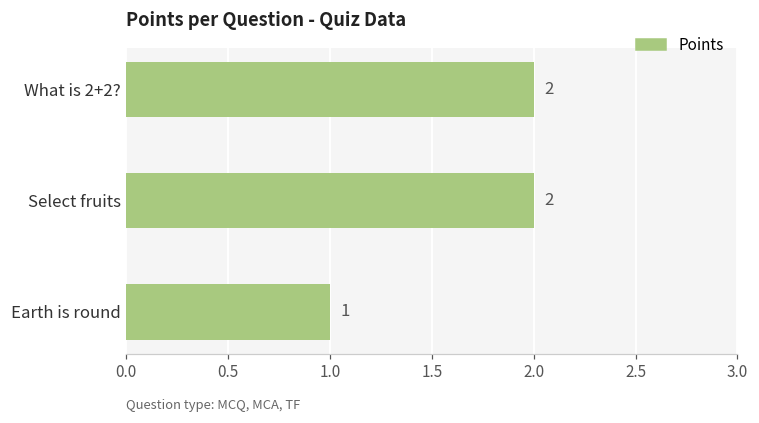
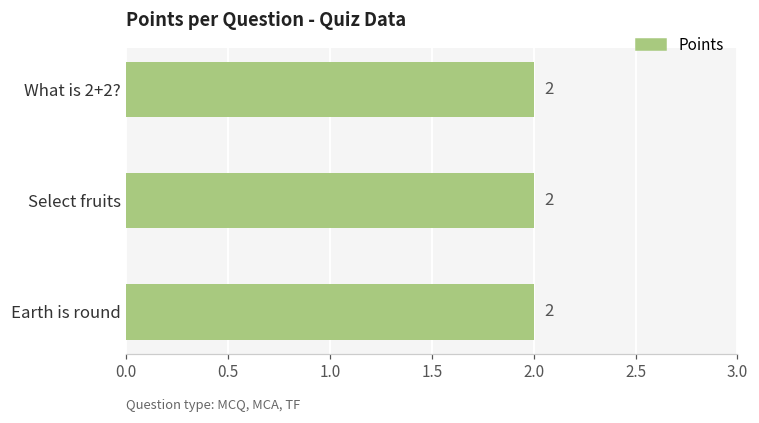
Earth is round: 1 -> 2
